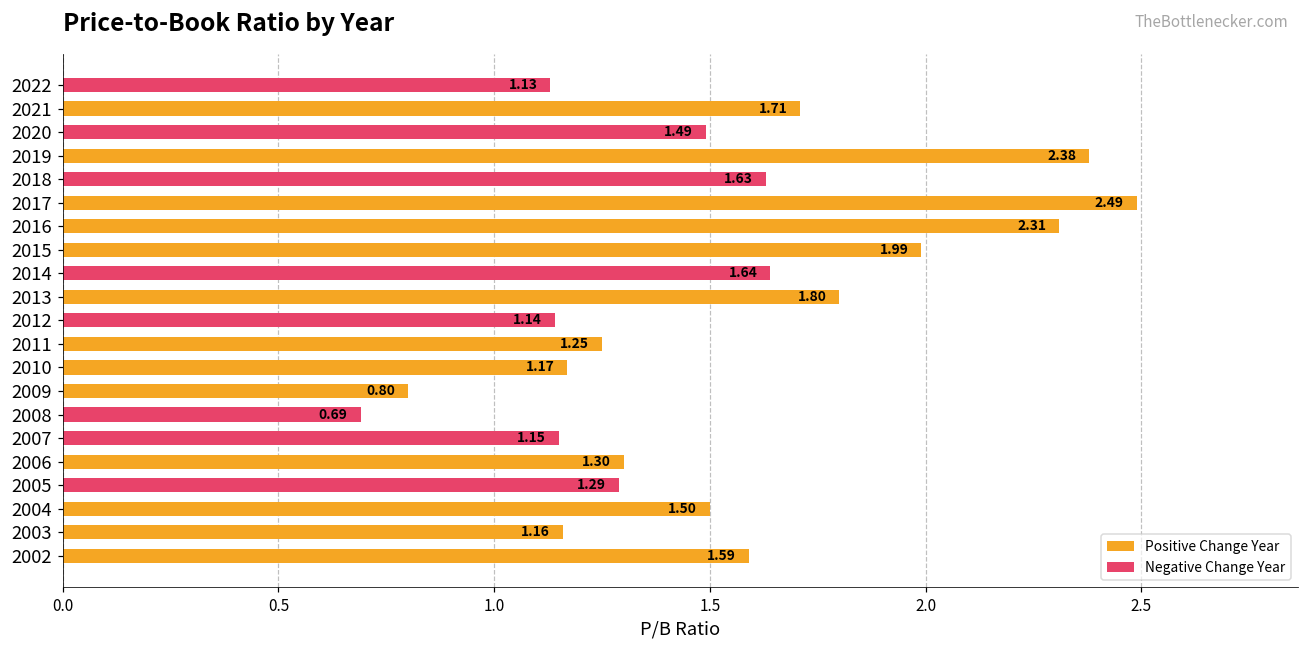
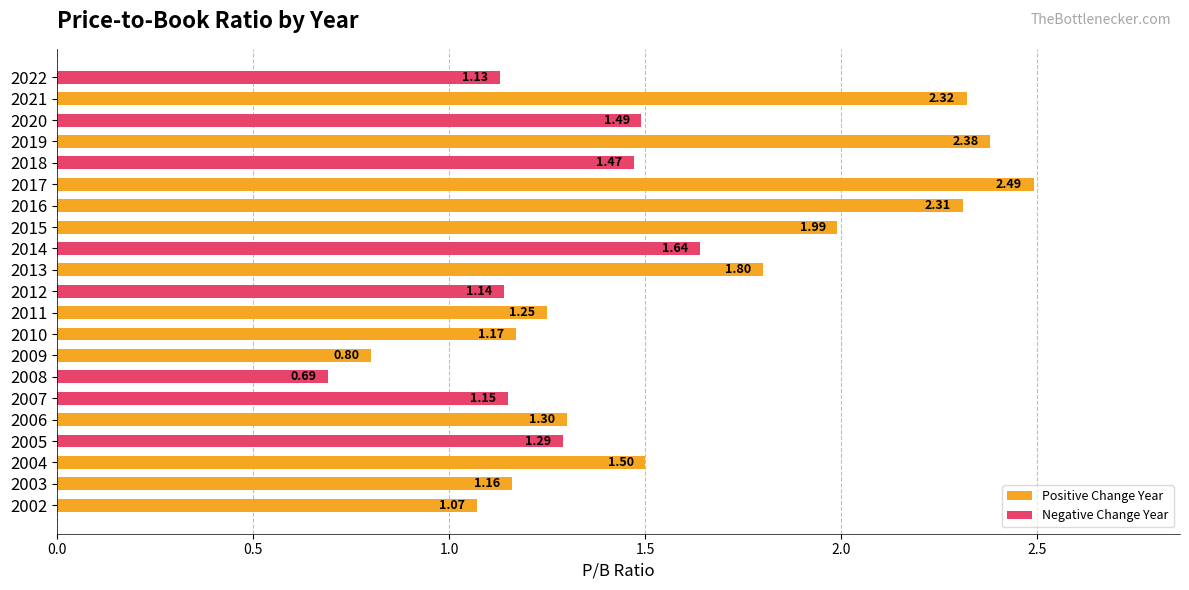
2021: 1.71 -> 2.32
2018: 1.63 -> 1.47
2002: 1.59 -> 1.07
